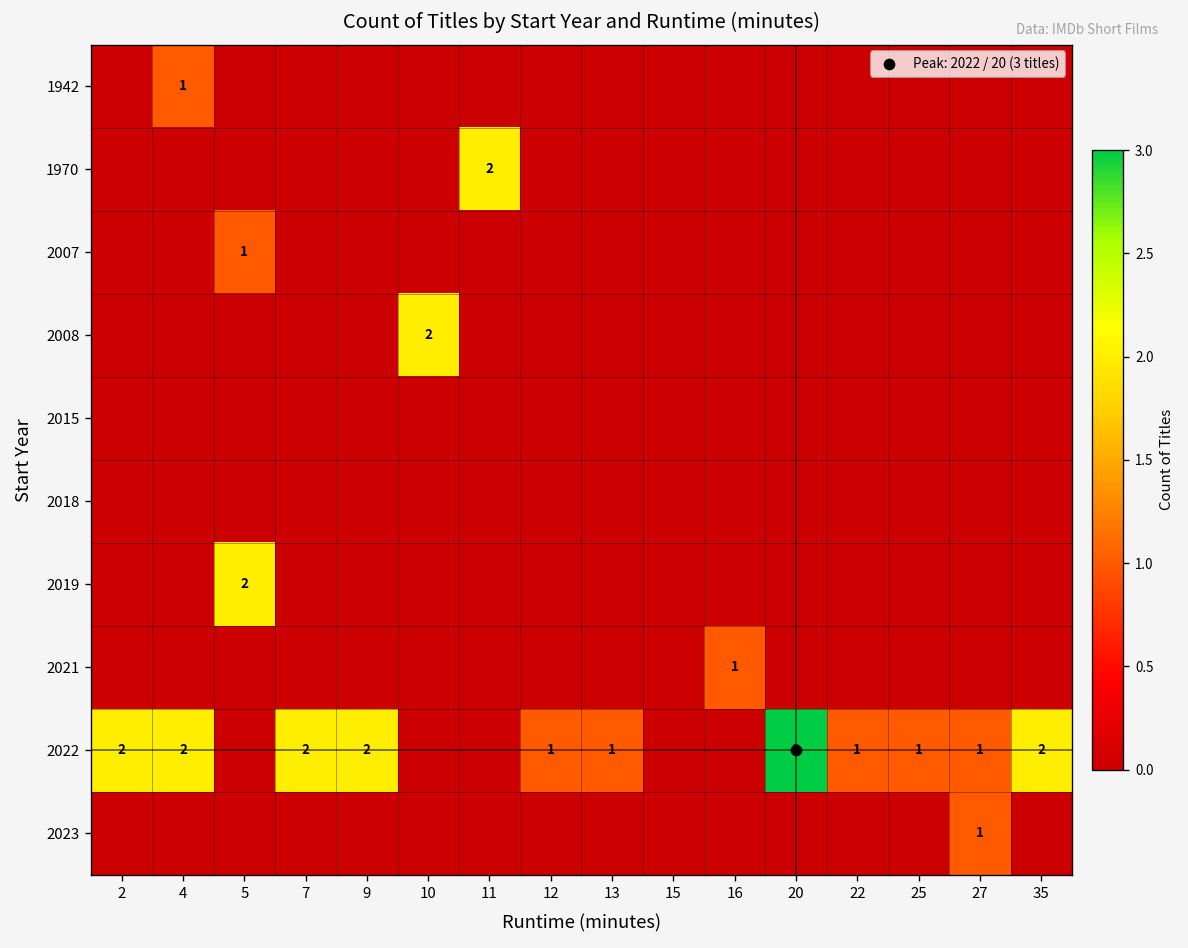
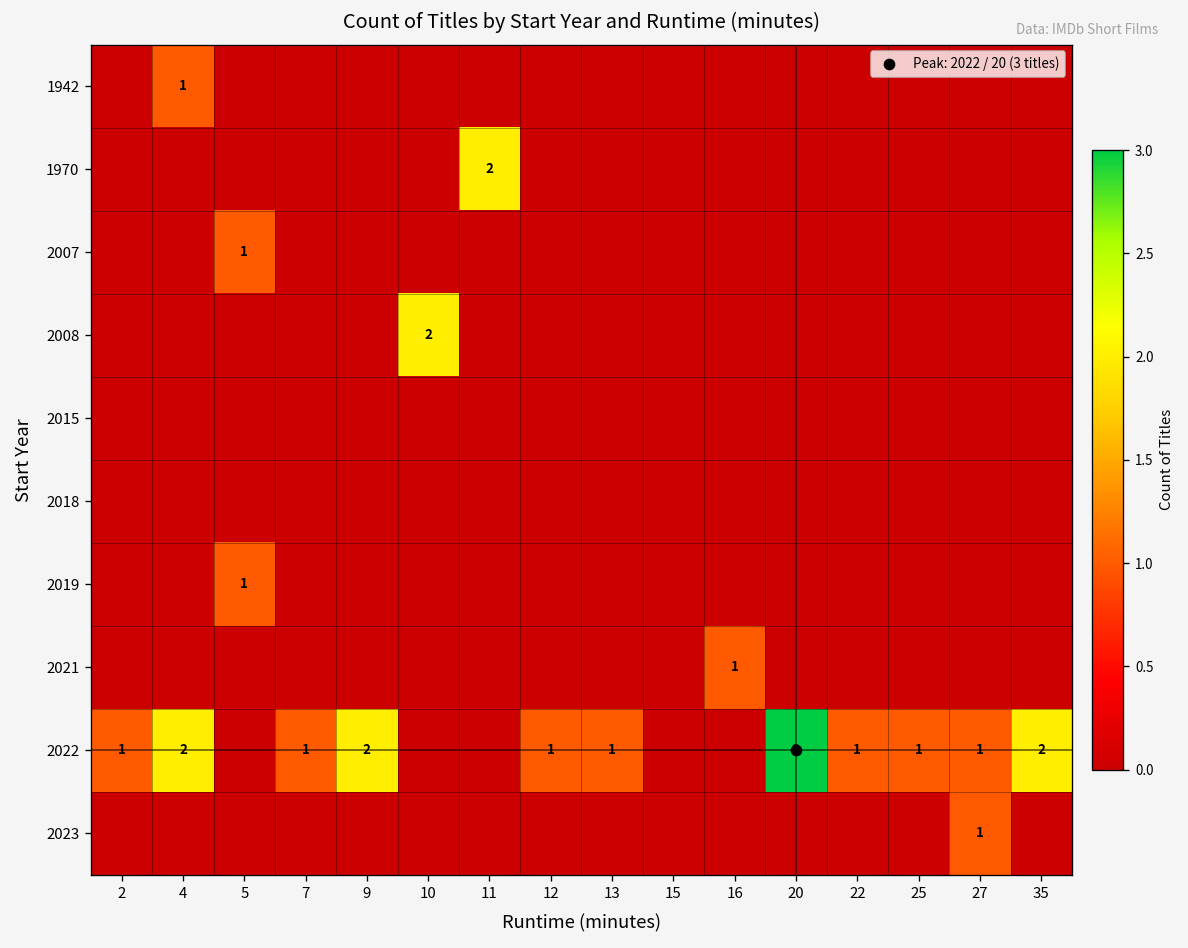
2019, 5: 2 -> 1
2022, 2: 2 -> 1
2022, 7: 2 -> 1
